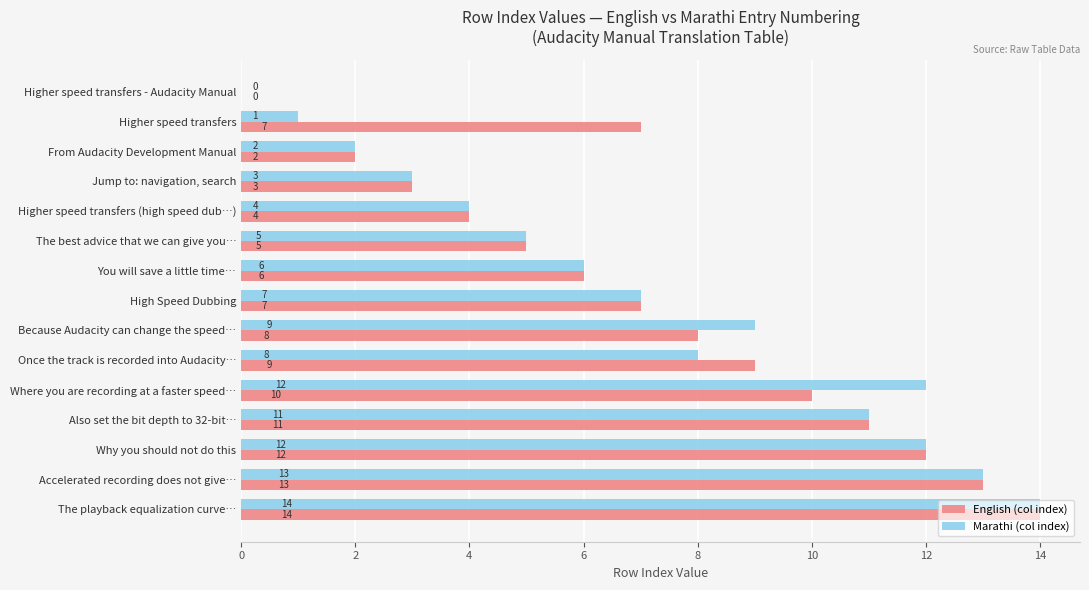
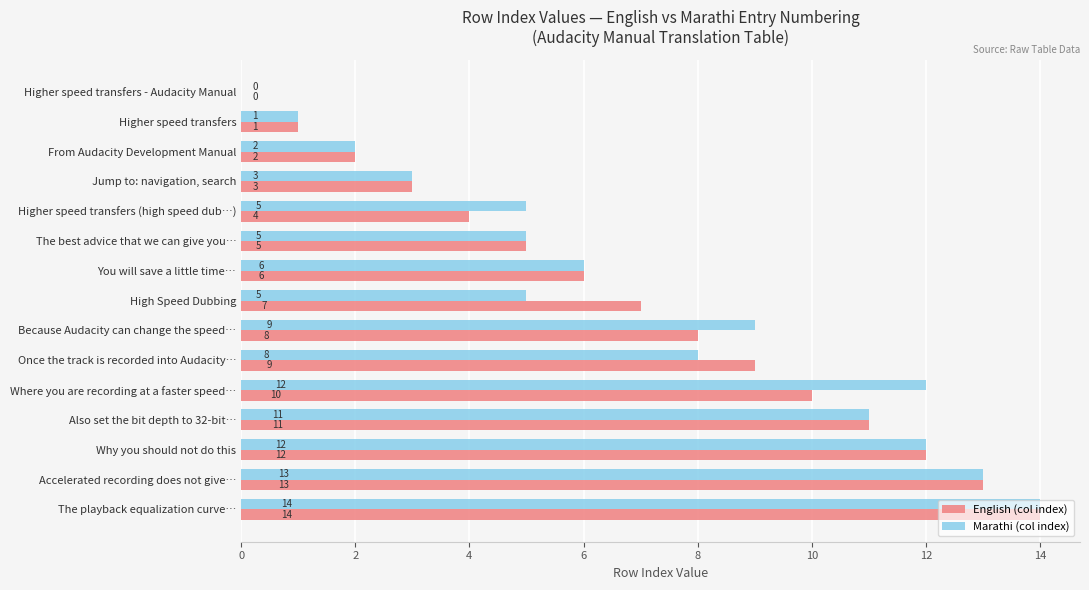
English (col index), Higher speed transfers: 7 -> 1
Marathi (col index), Higher speed transfers (high speed dub…): 4 -> 5
Marathi (col index), High Speed Dubbing: 7 -> 5
